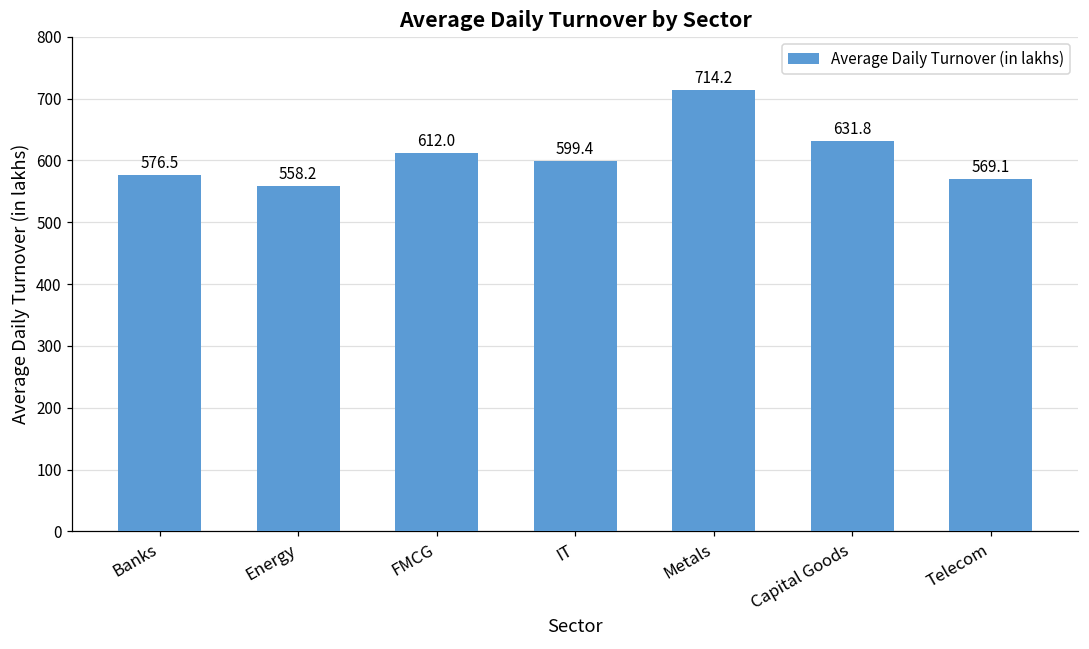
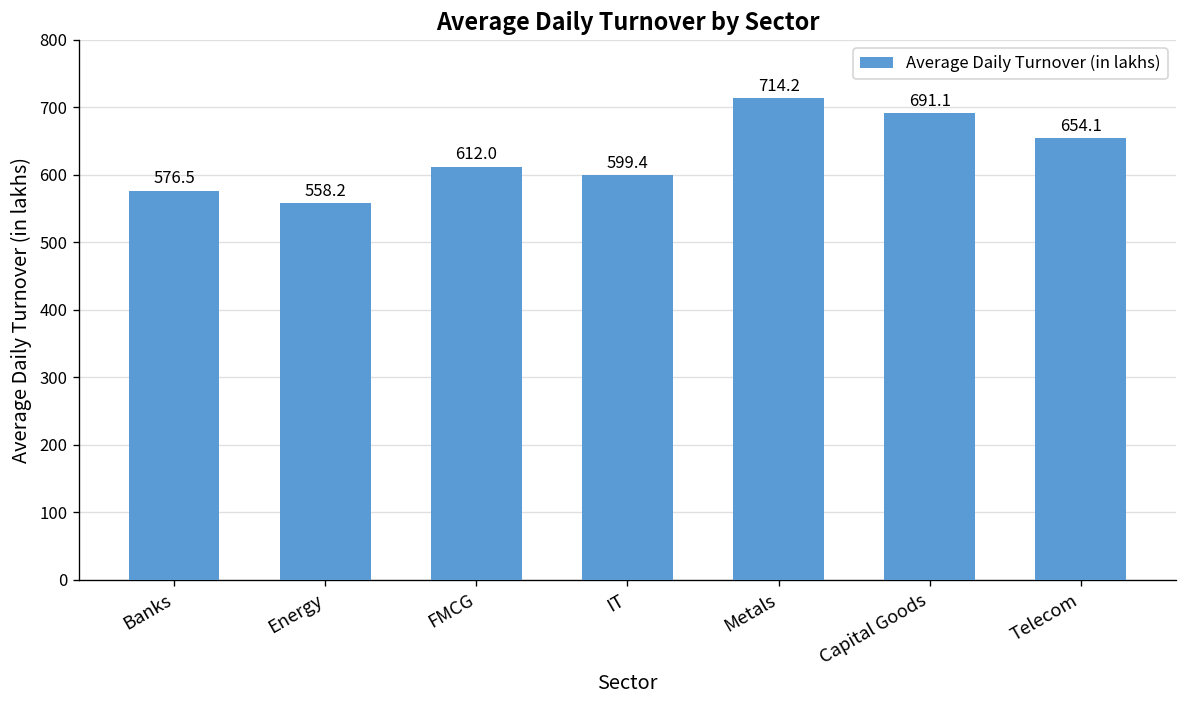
Capital Goods: 631.8 -> 691.1
Telecom: 569.1 -> 654.1
